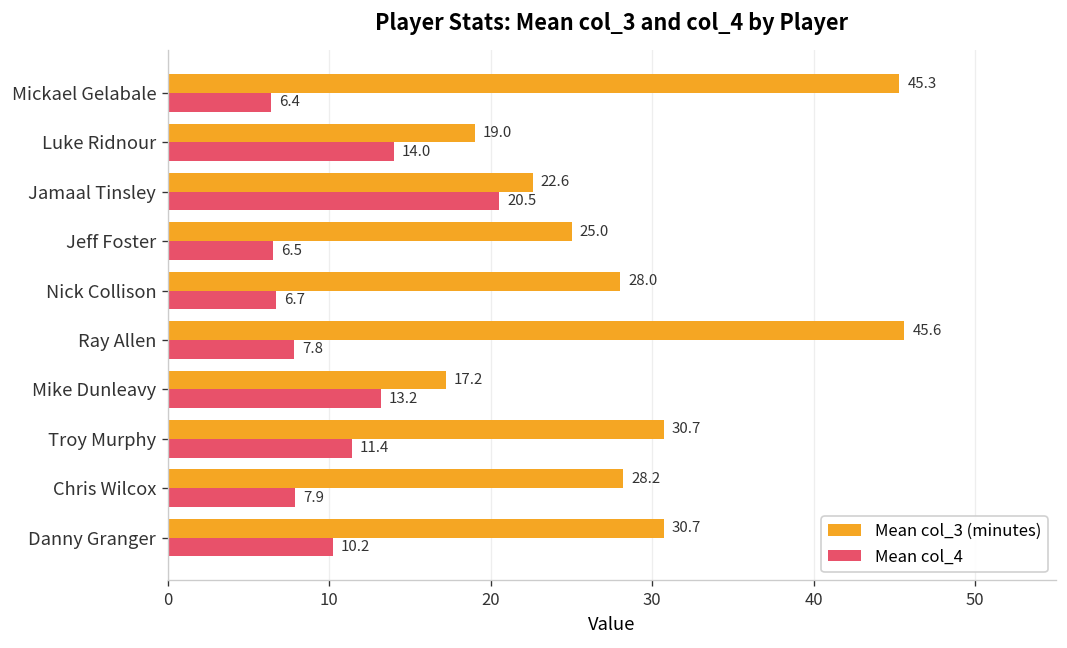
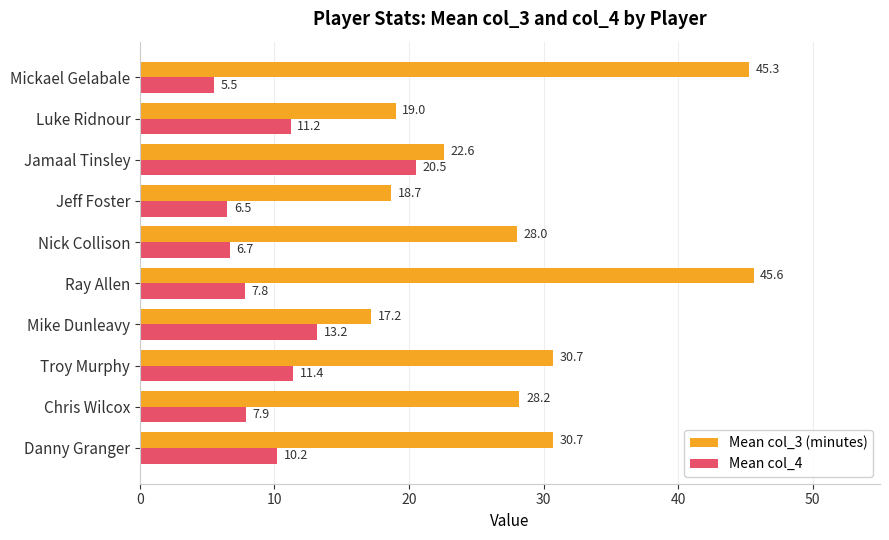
Mean col_4, Mickael Gelabale: 6.4 -> 5.5
Mean col_4, Luke Ridnour: 14.0 -> 11.2
Mean col_3 (minutes), Jeff Foster: 25.0 -> 18.7
